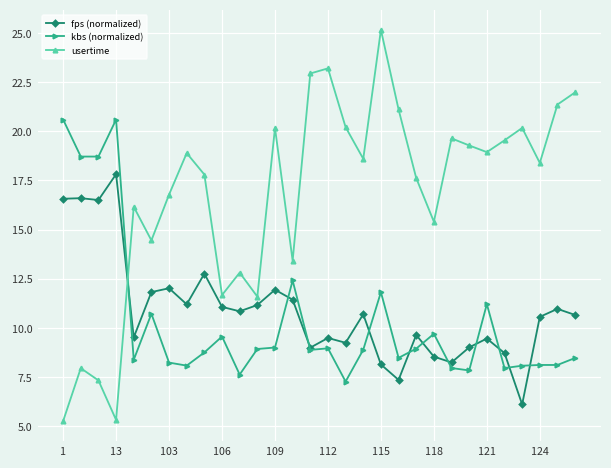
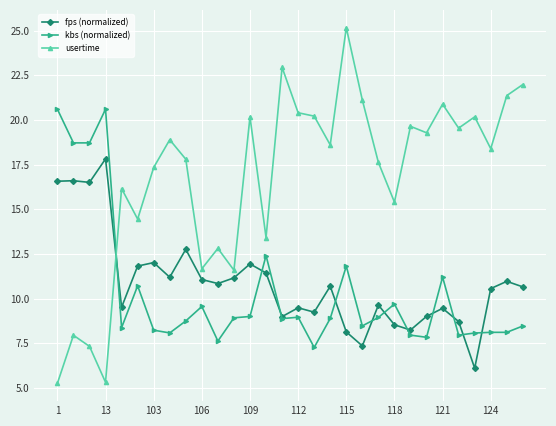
usertime, 103: 16.8 -> 17.3
usertime, 112: 23.2 -> 20.4
usertime, 121: 18.9 -> 20.9
